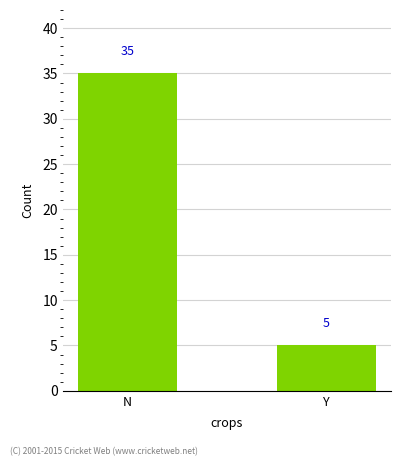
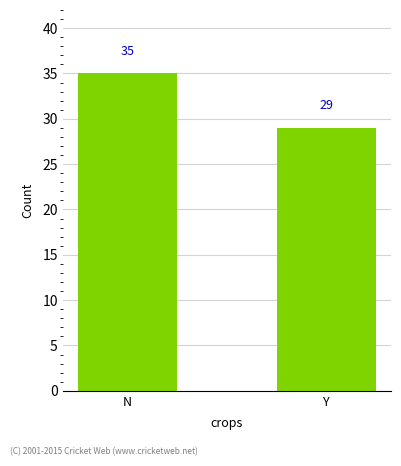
Y: 5 -> 29
